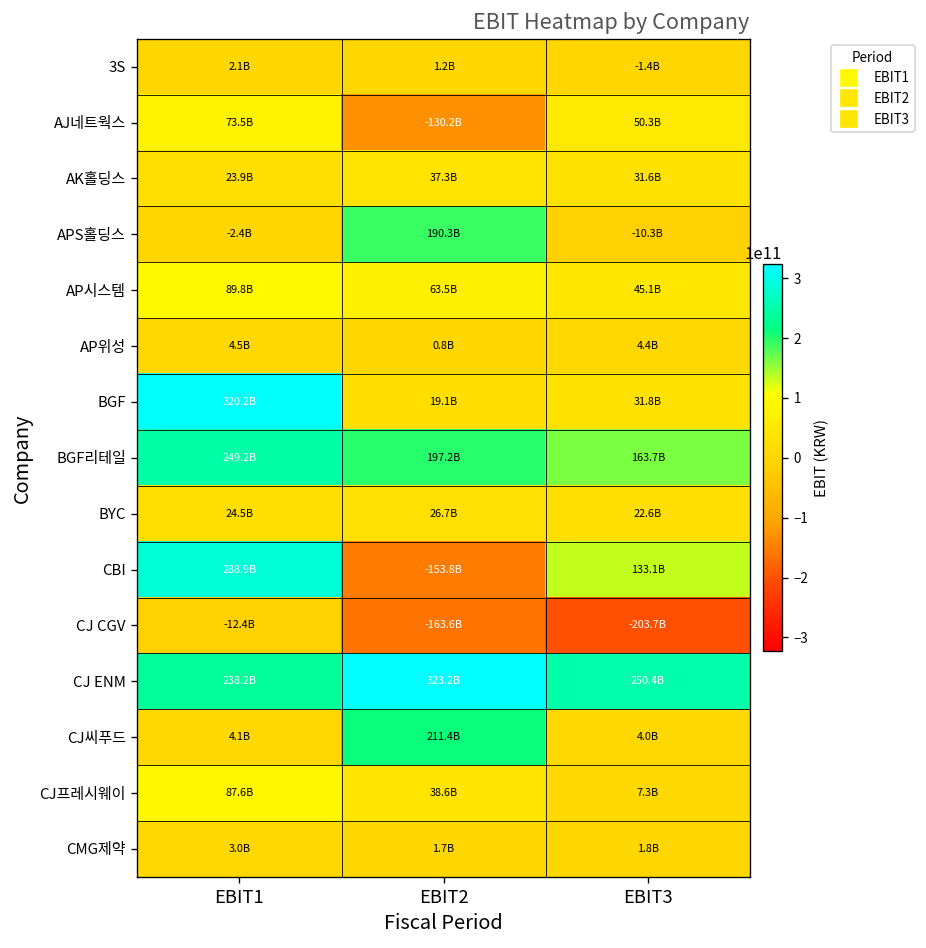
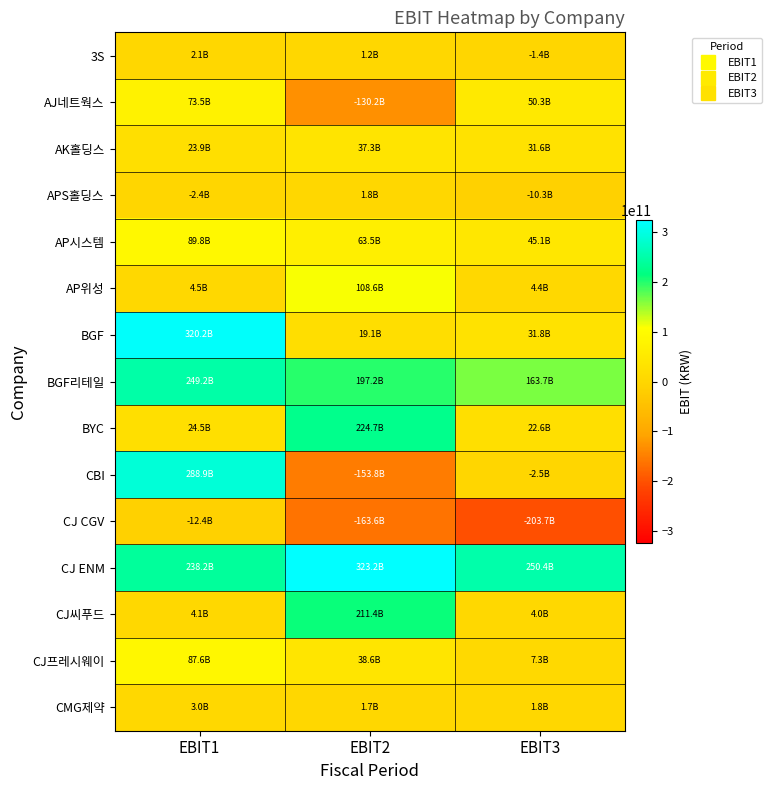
APS홀딩스, EBIT2: 190.3B -> 1.8B
AP위성, EBIT2: 0.8B -> 108.6B
BYC, EBIT2: 26.7B -> 224.7B
CBI, EBIT3: 133.1B -> -2.5B
